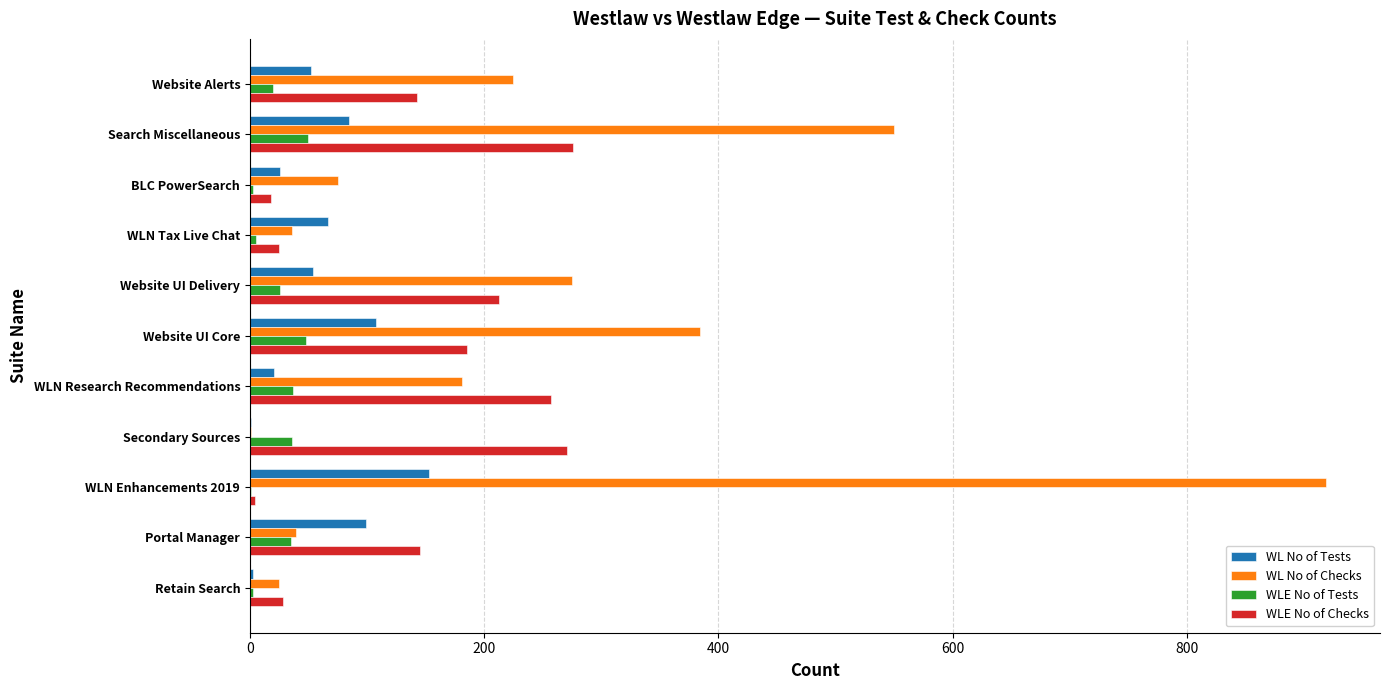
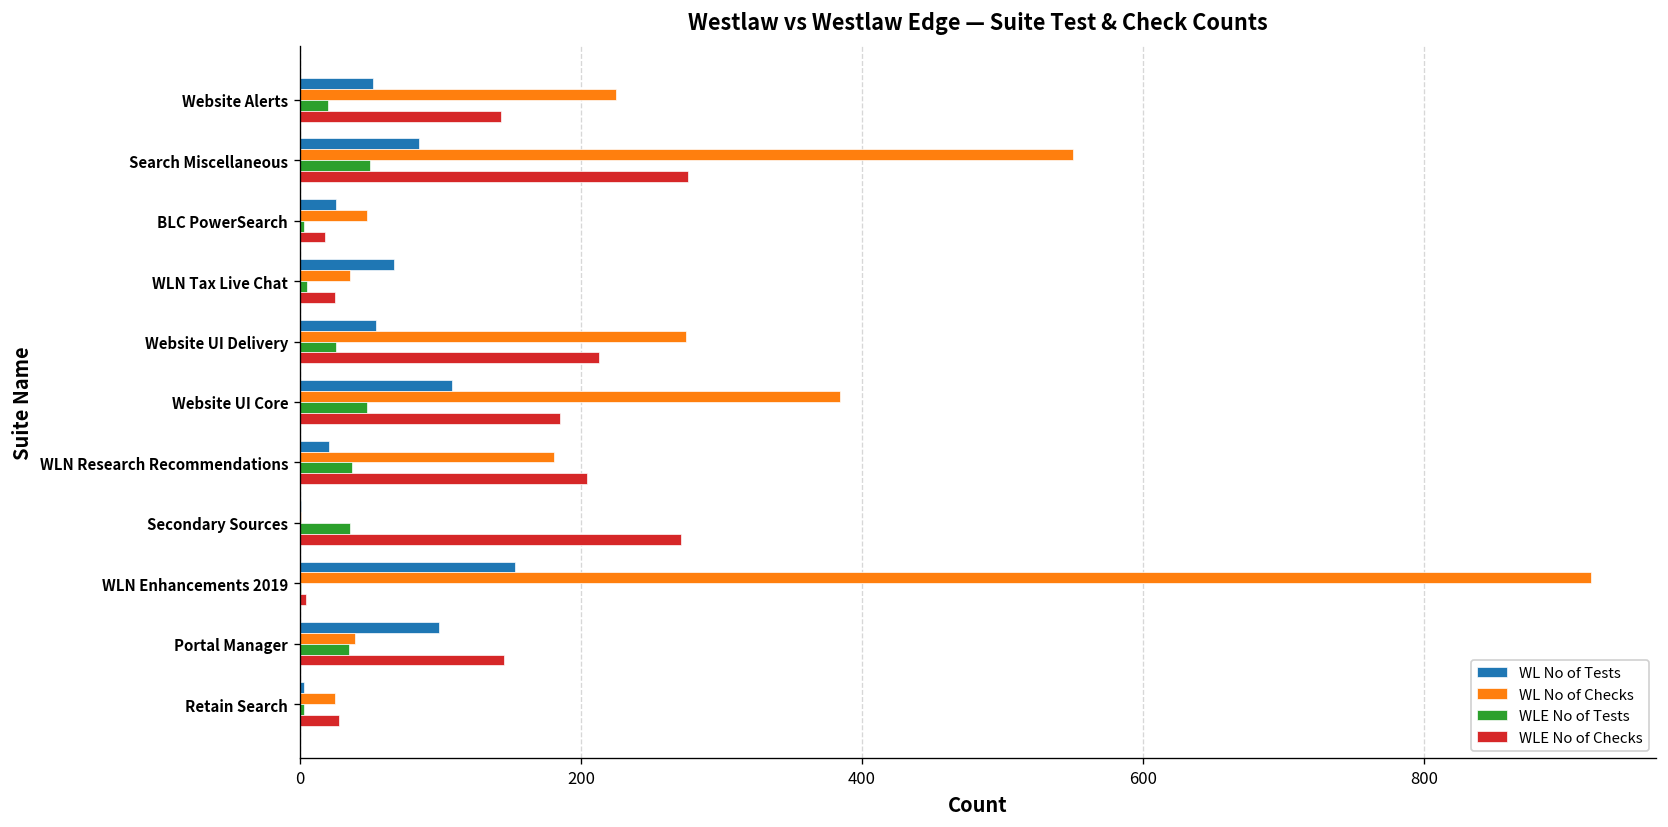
WL No of Checks, BLC PowerSearch: 75 -> 48
WLE No of Checks, WLN Research Recommendations: 257 -> 204
